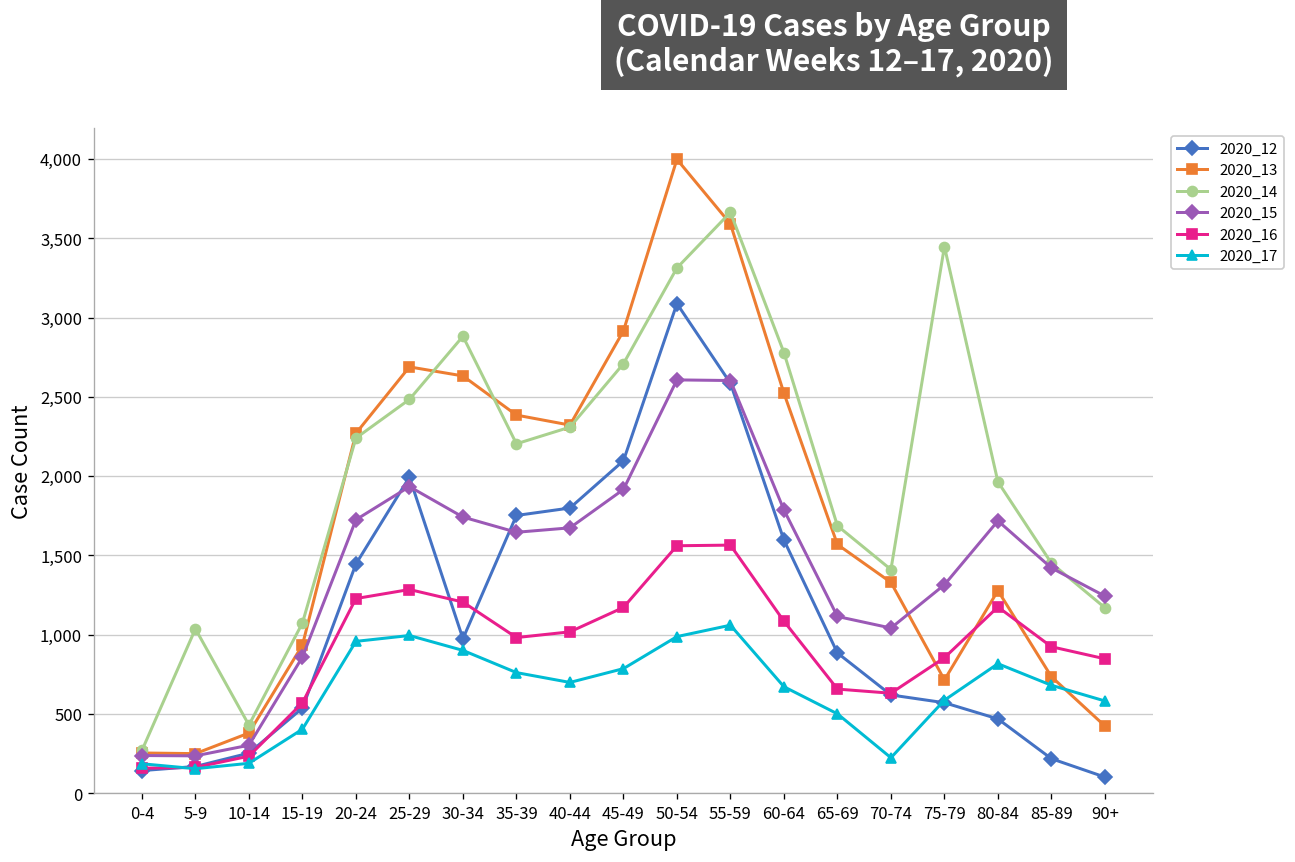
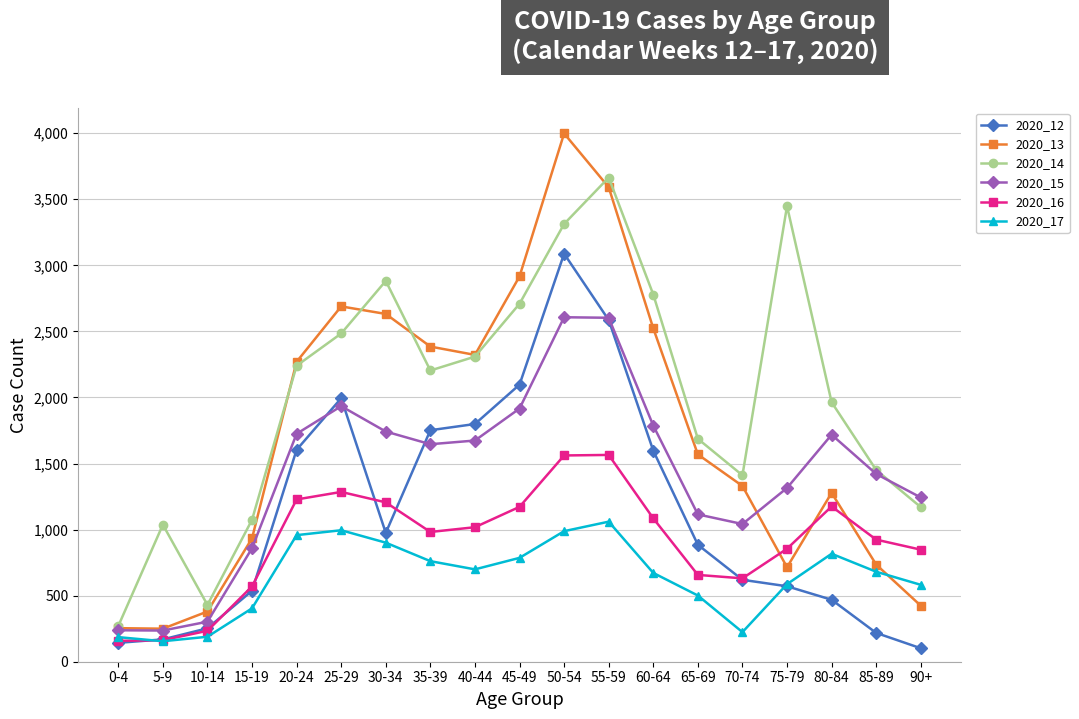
2020_12, 20-24: 1,450 -> 1,600
